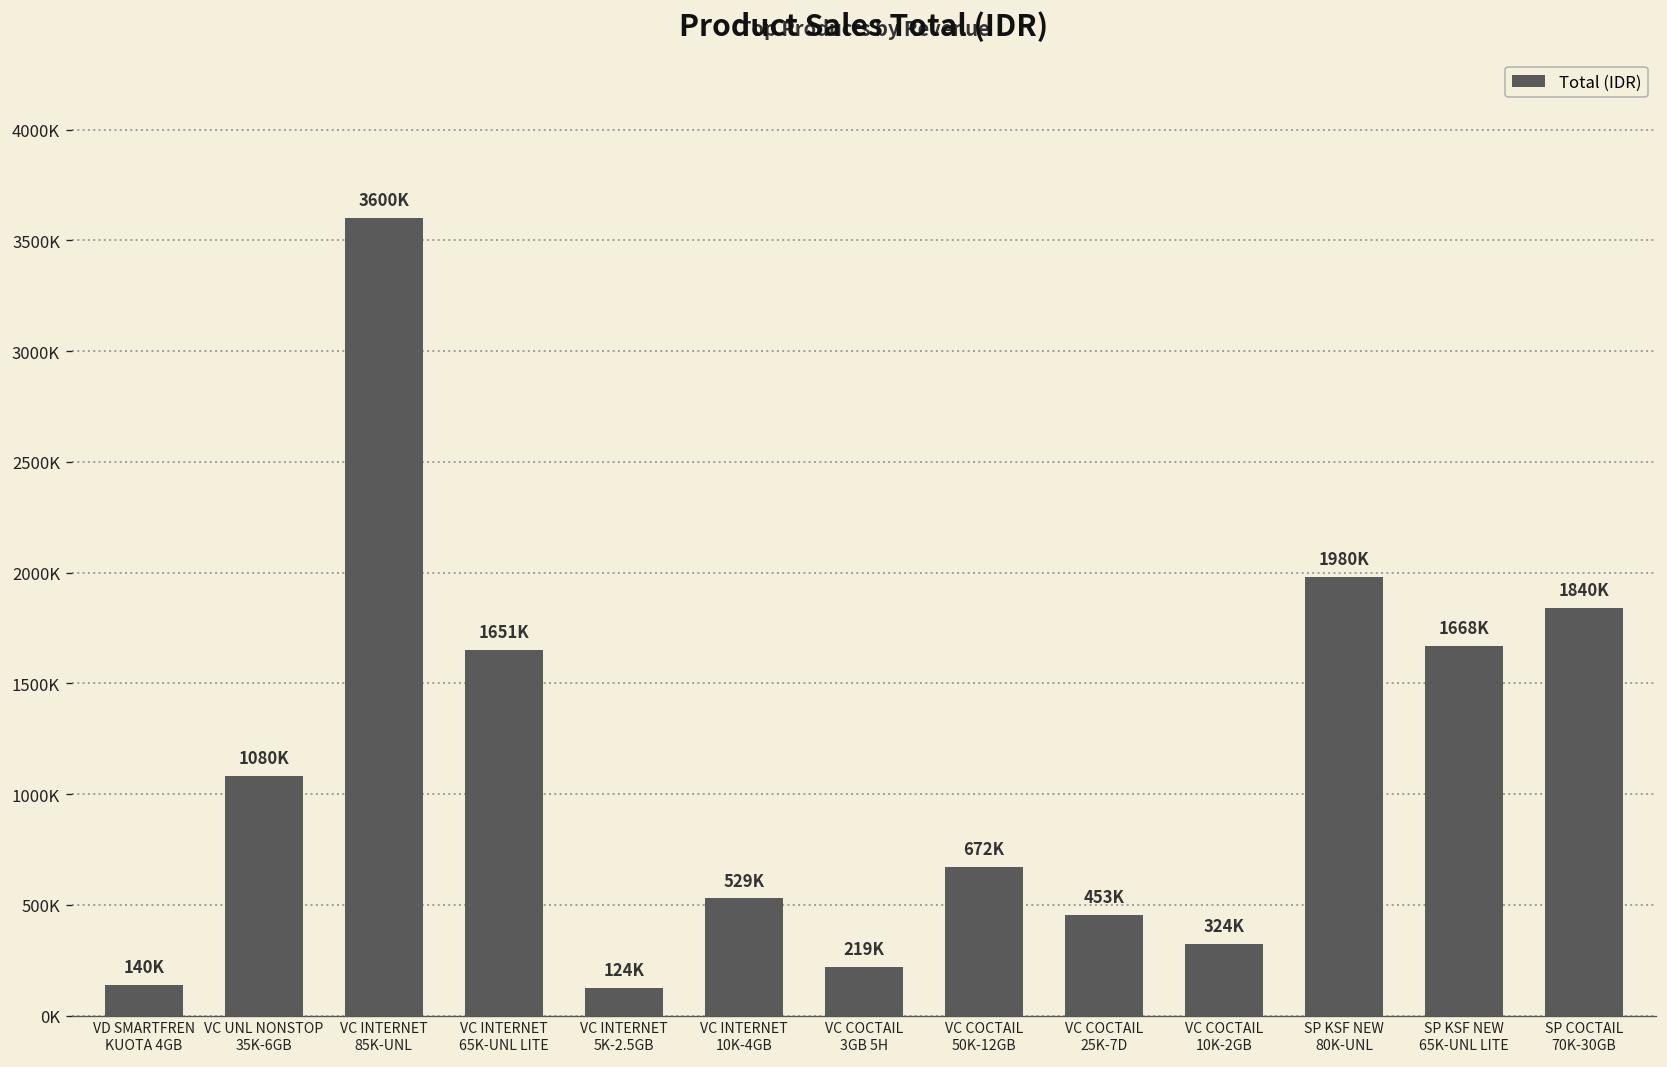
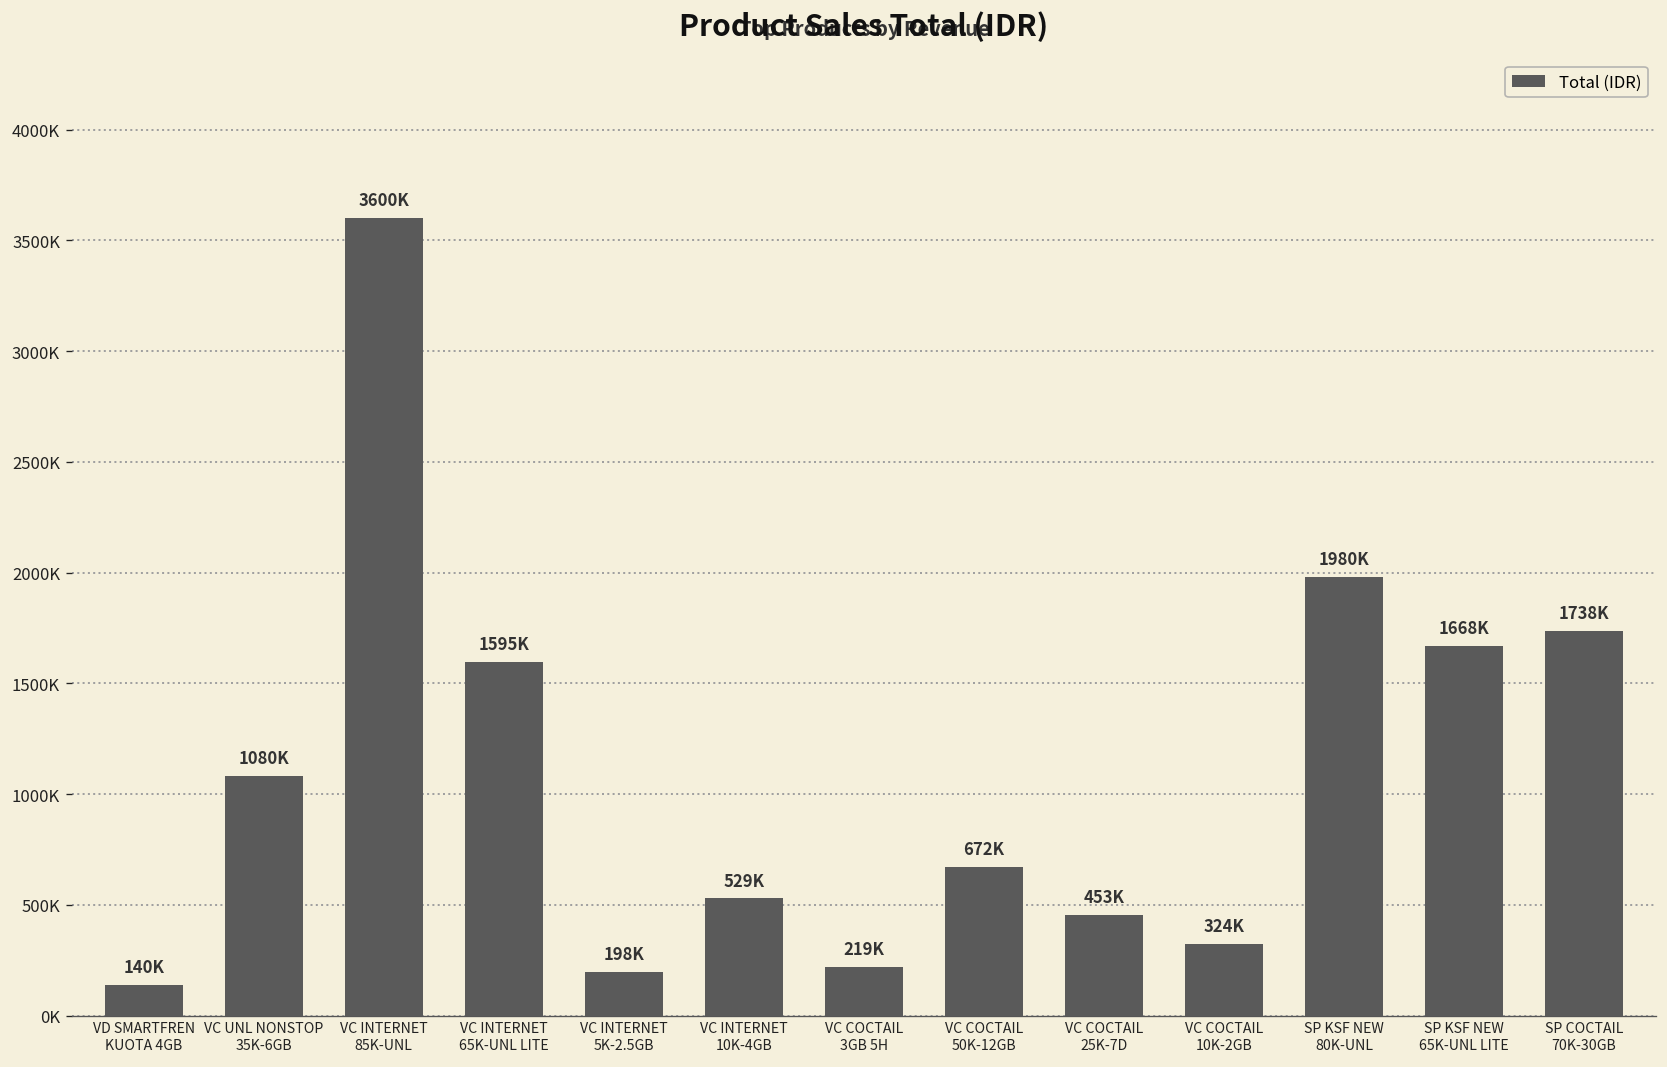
VC INTERNET 65K-UNL LITE: 1651K -> 1595K
VC INTERNET 5K-2.5GB: 124K -> 198K
SP COCTAIL 70K-30GB: 1840K -> 1738K
